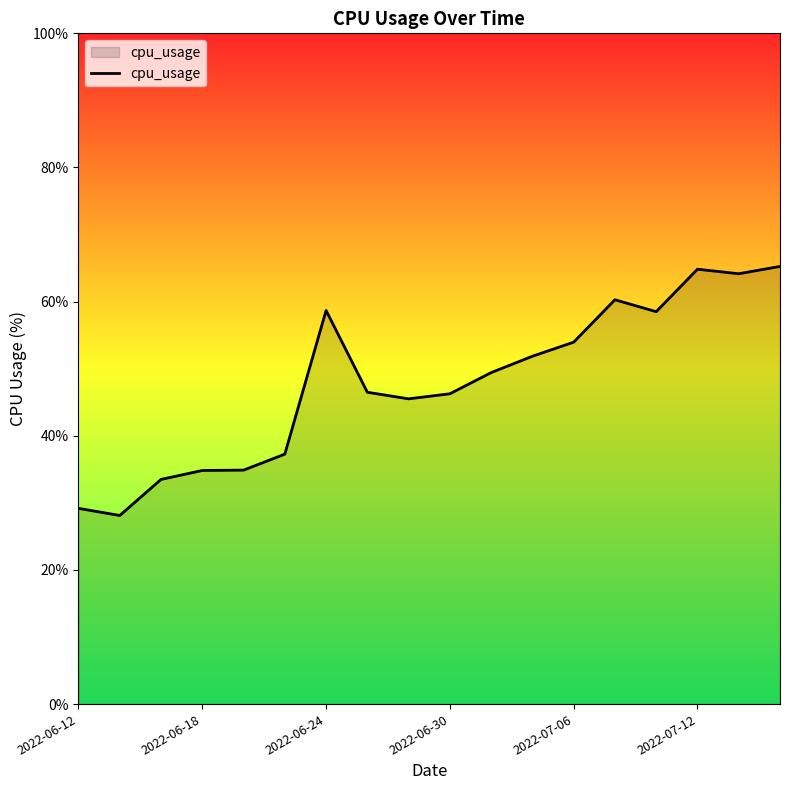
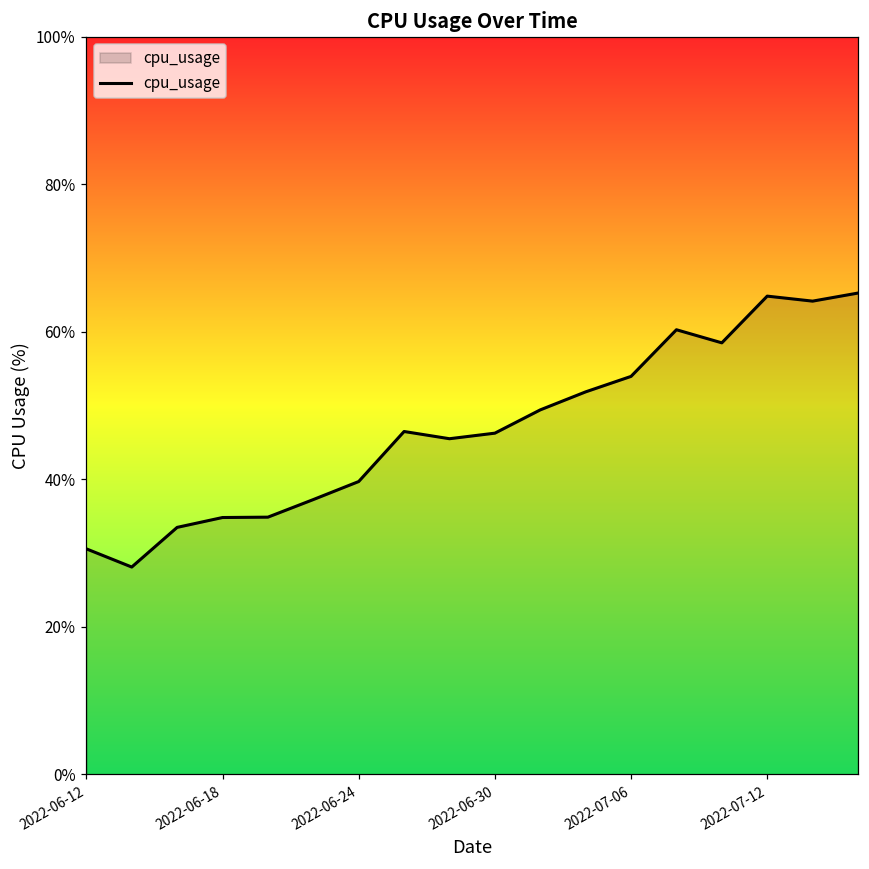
2022-06-12: 29% -> 31%
2022-06-24: 59% -> 40%
